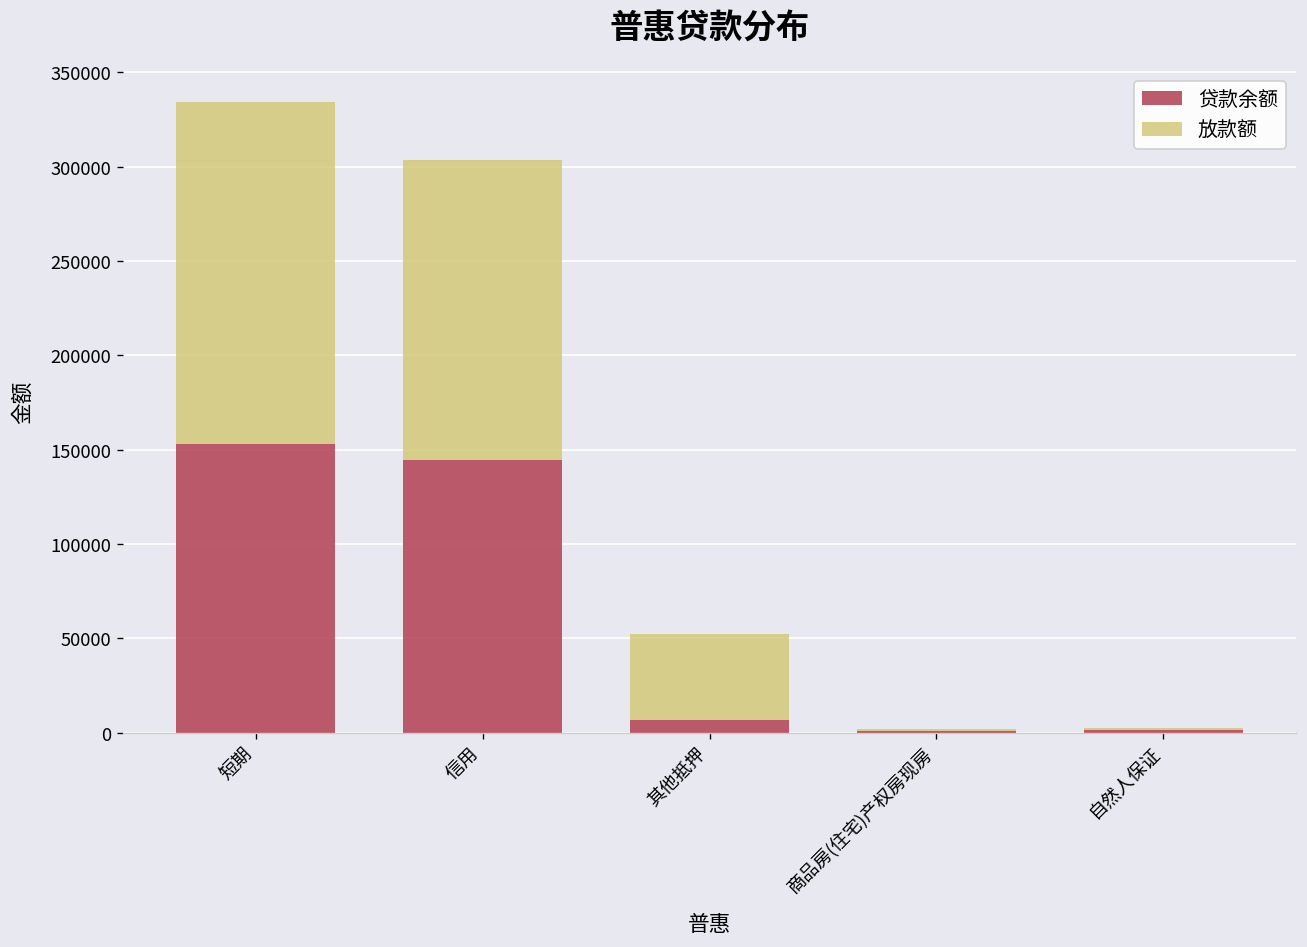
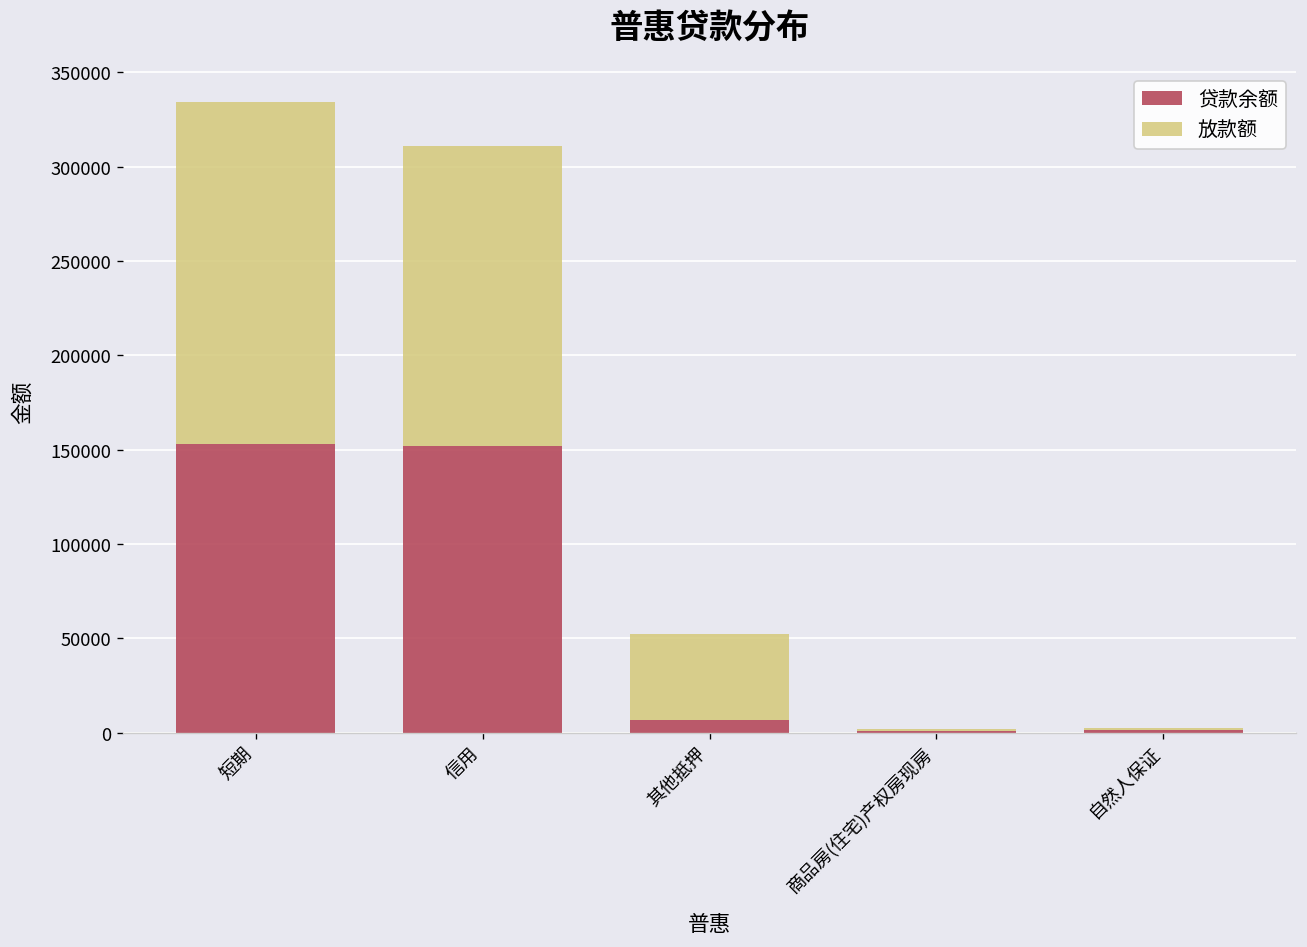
贷款余额, 信用: 145000 -> 152000
